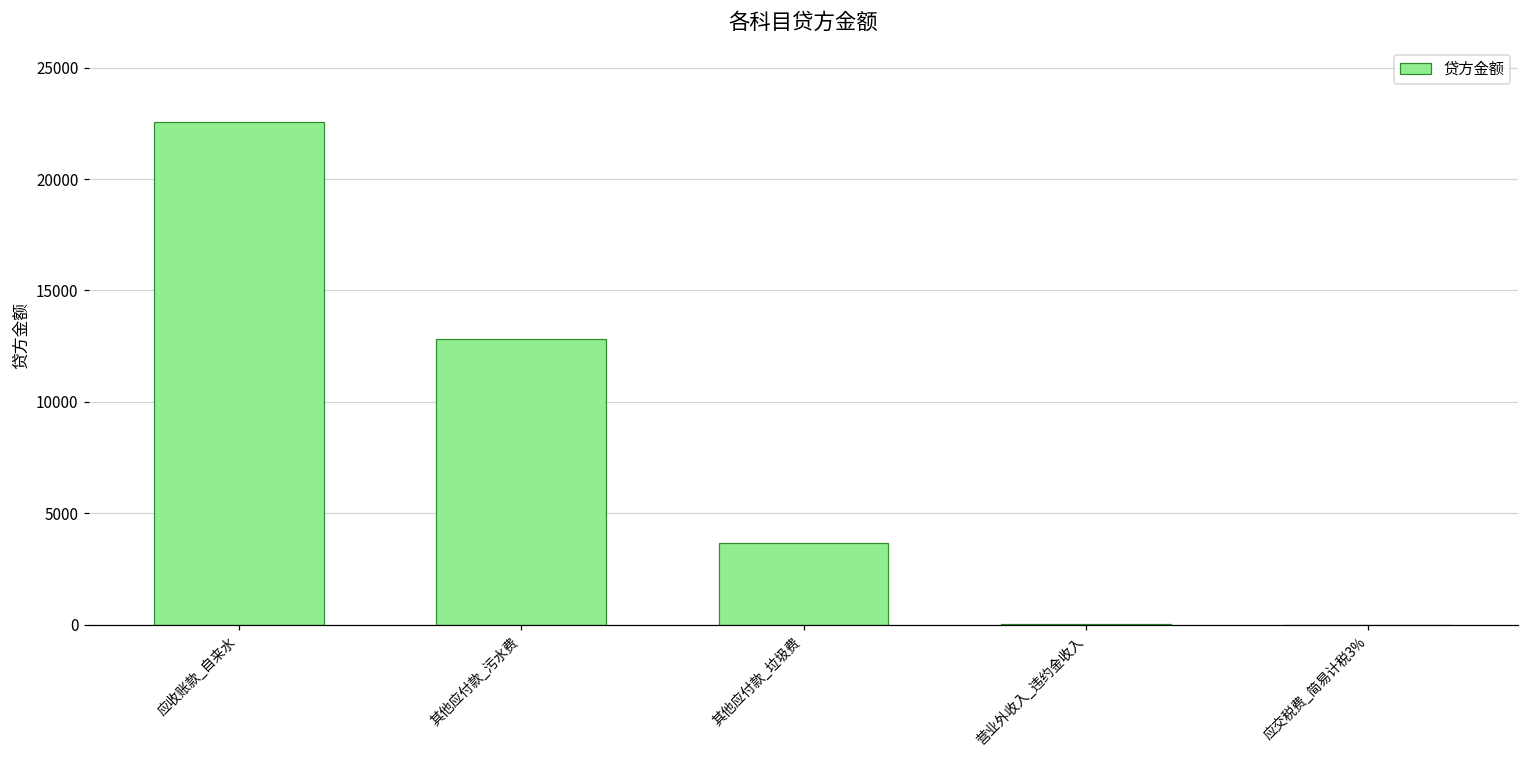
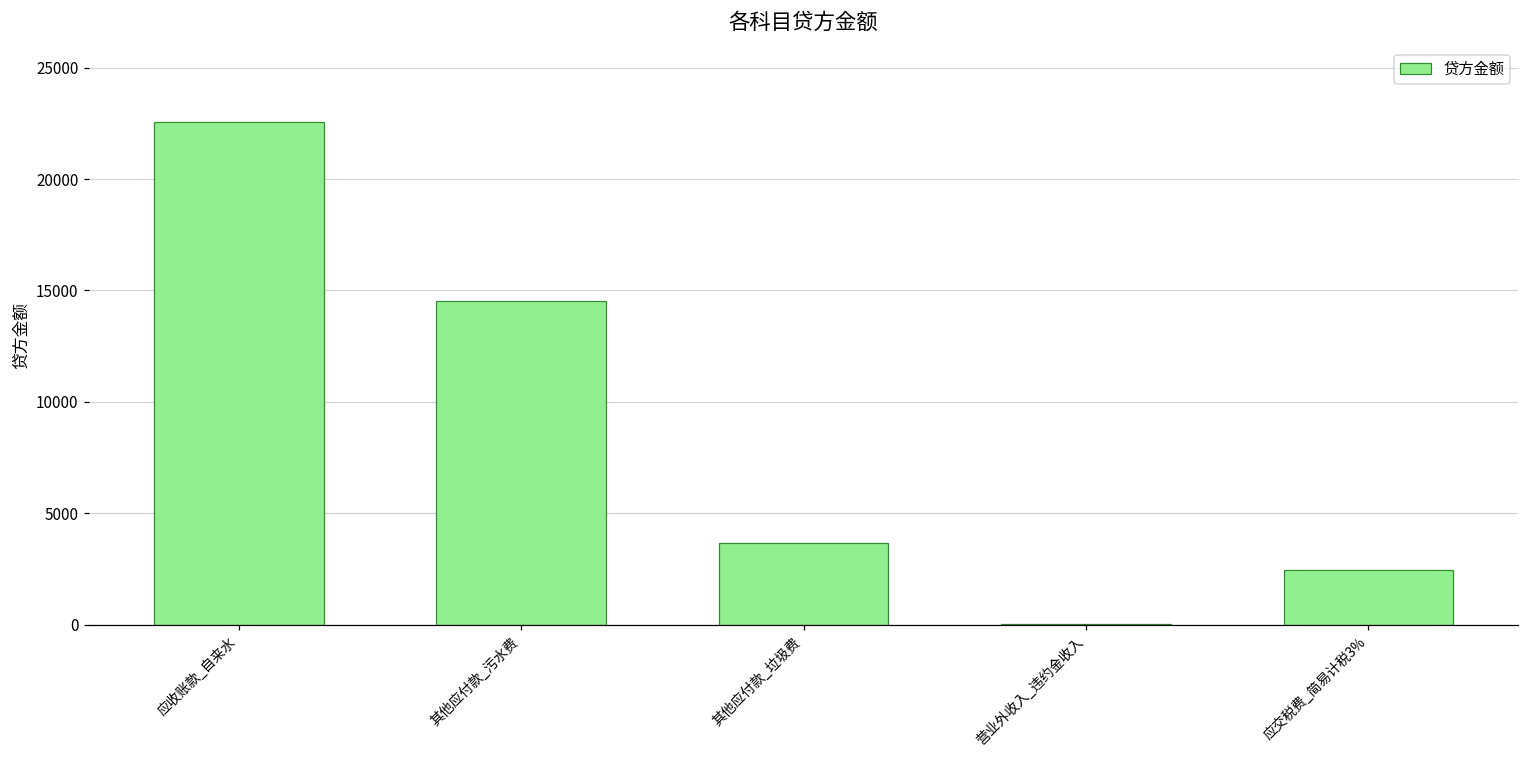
其他应付款_污水费: 12800 -> 14500
应交税费_简易计税3%: 0 -> 2400
